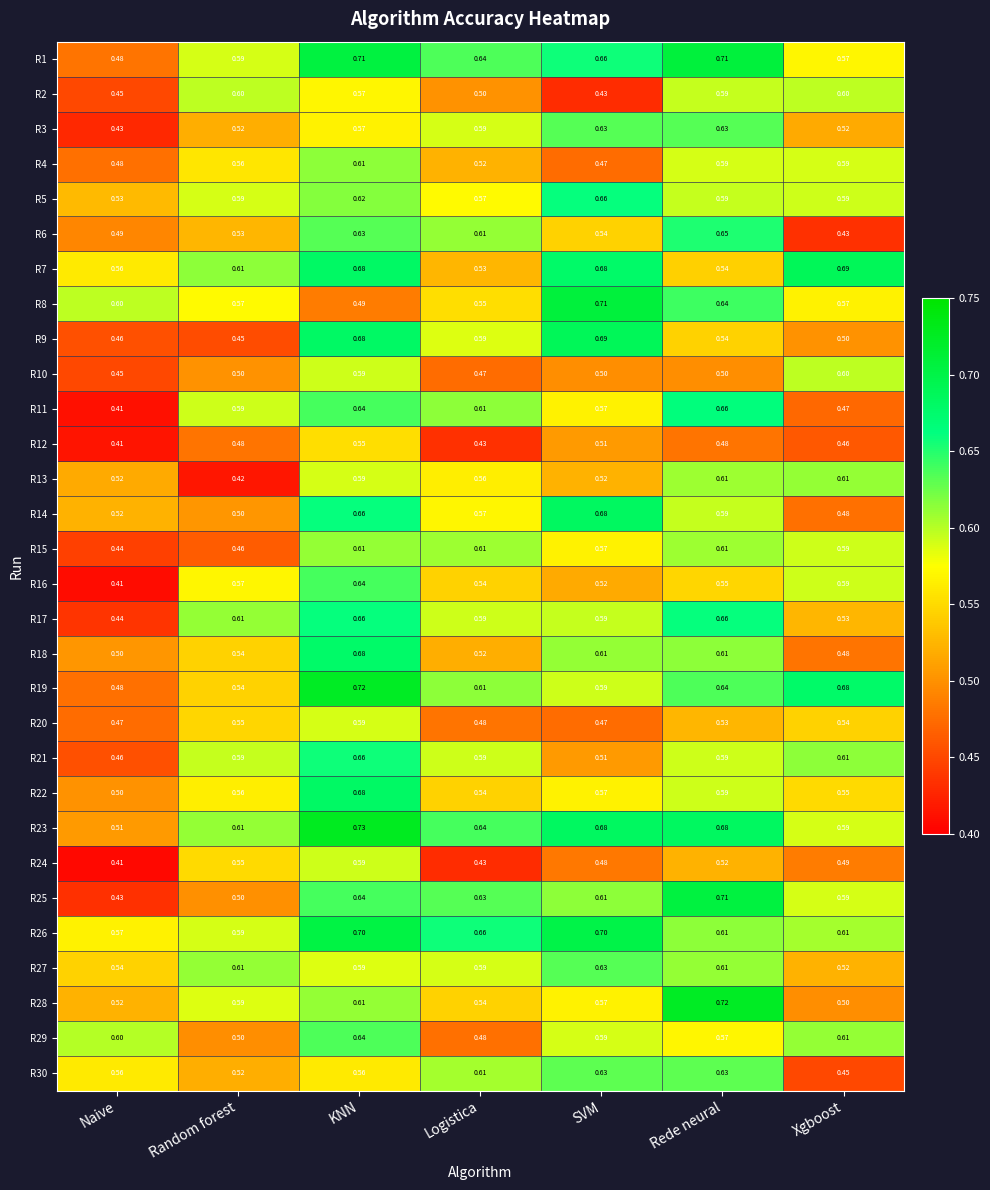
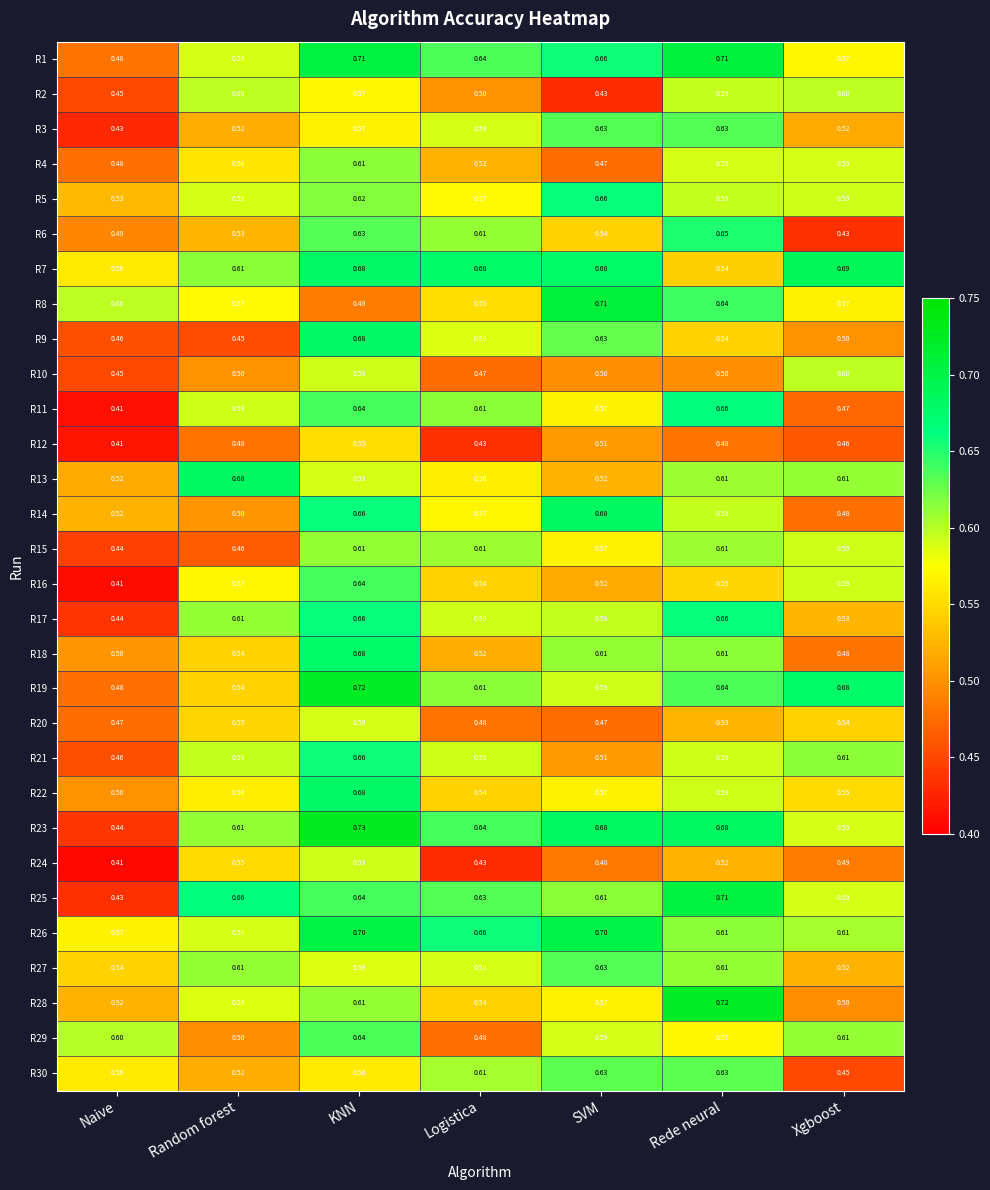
R7, Logistica: 0.53 -> 0.68
R9, SVM: 0.69 -> 0.63
R13, Random forest: 0.42 -> 0.68
R23, Naive: 0.51 -> 0.44
R25, Random forest: 0.50 -> 0.66
